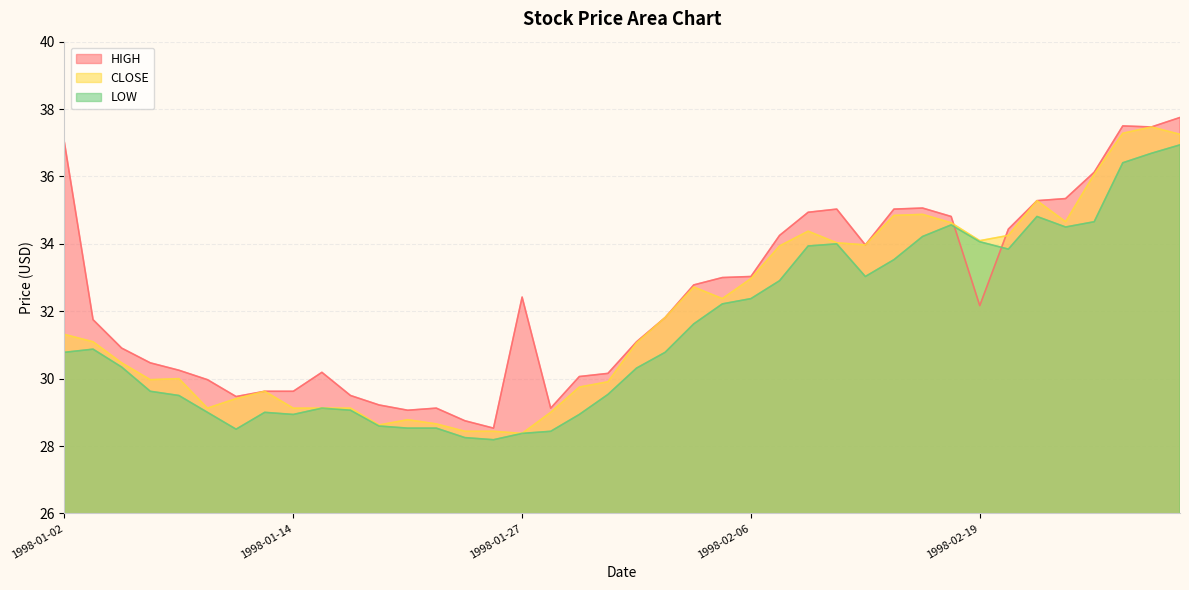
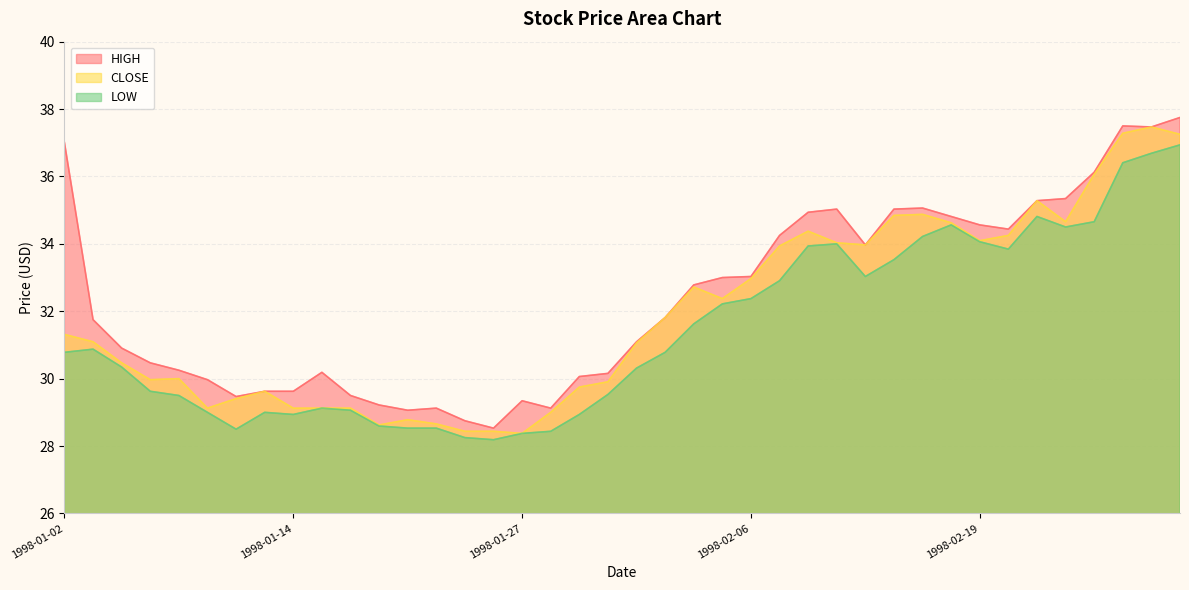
HIGH, 1998-01-27: 32.4 -> 29.3
HIGH, 1998-02-19: 32.2 -> 34.6
